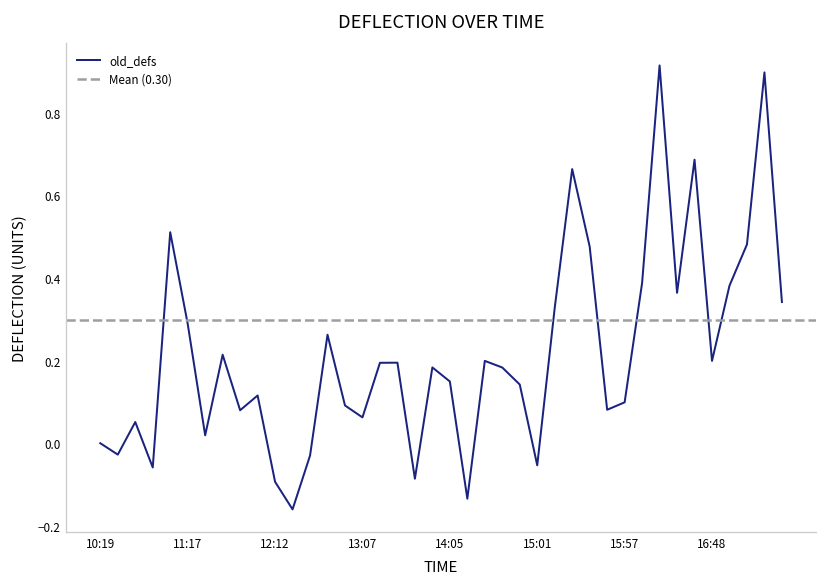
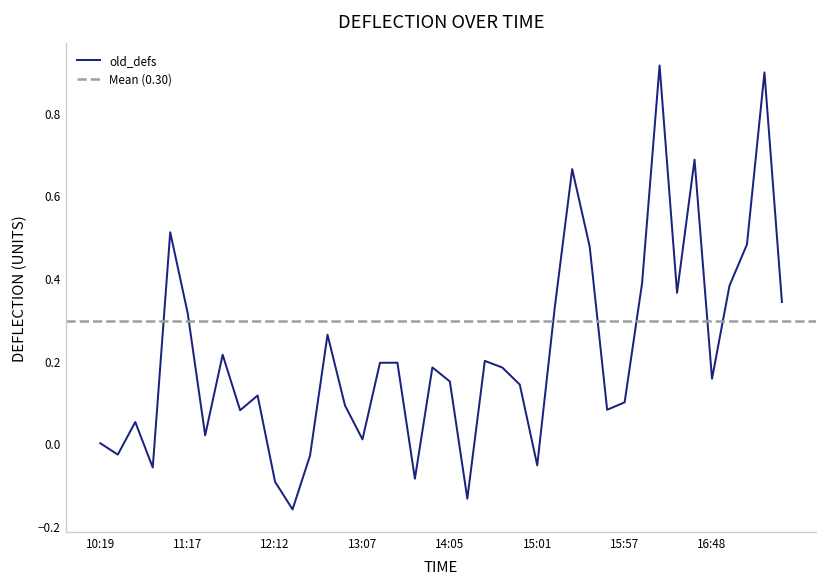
11:17: 0.29 -> 0.31
13:07: 0.06 -> 0.01
16:48: 0.20 -> 0.16
